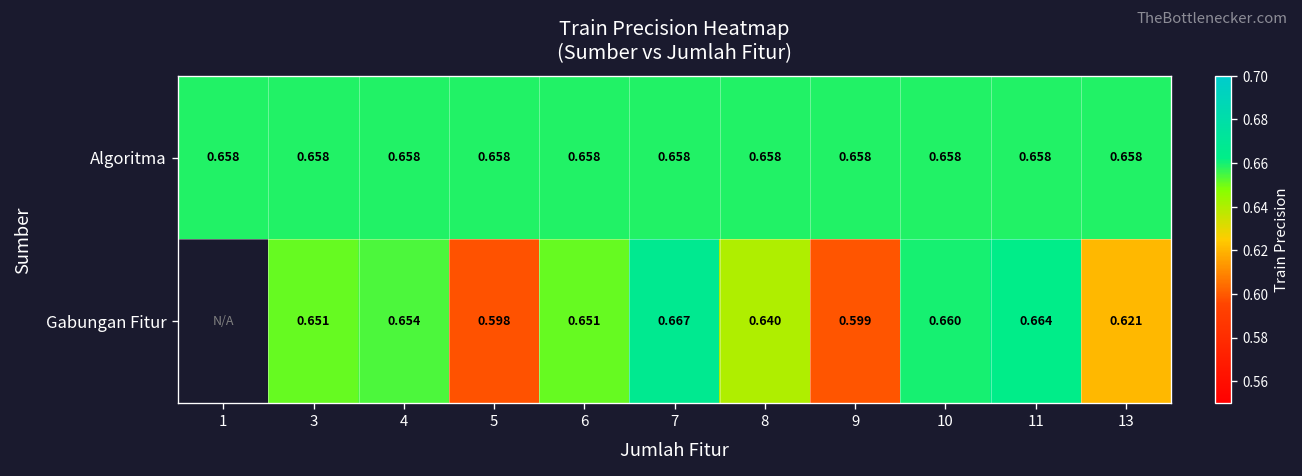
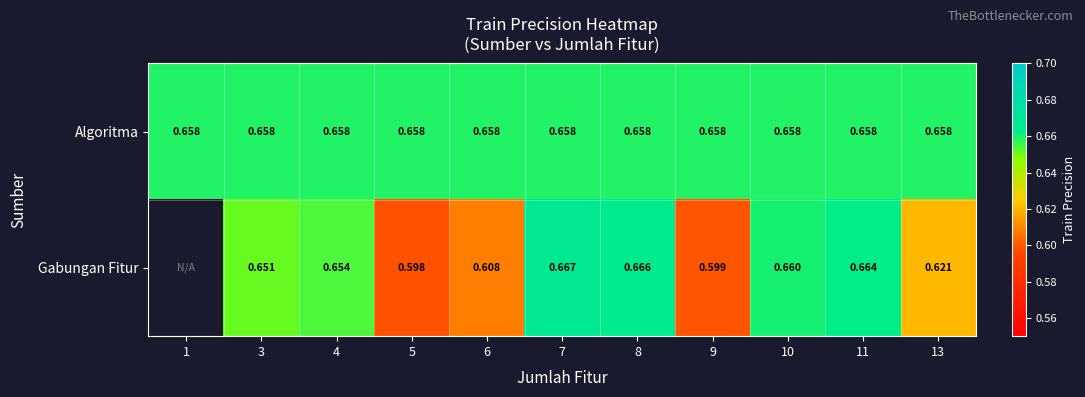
Gabungan Fitur, 6: 0.651 -> 0.608
Gabungan Fitur, 8: 0.640 -> 0.666
